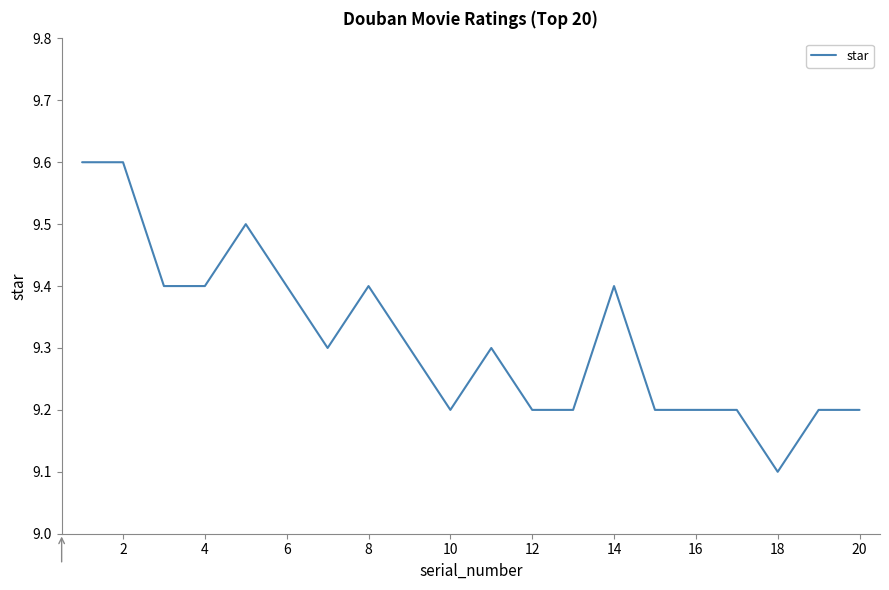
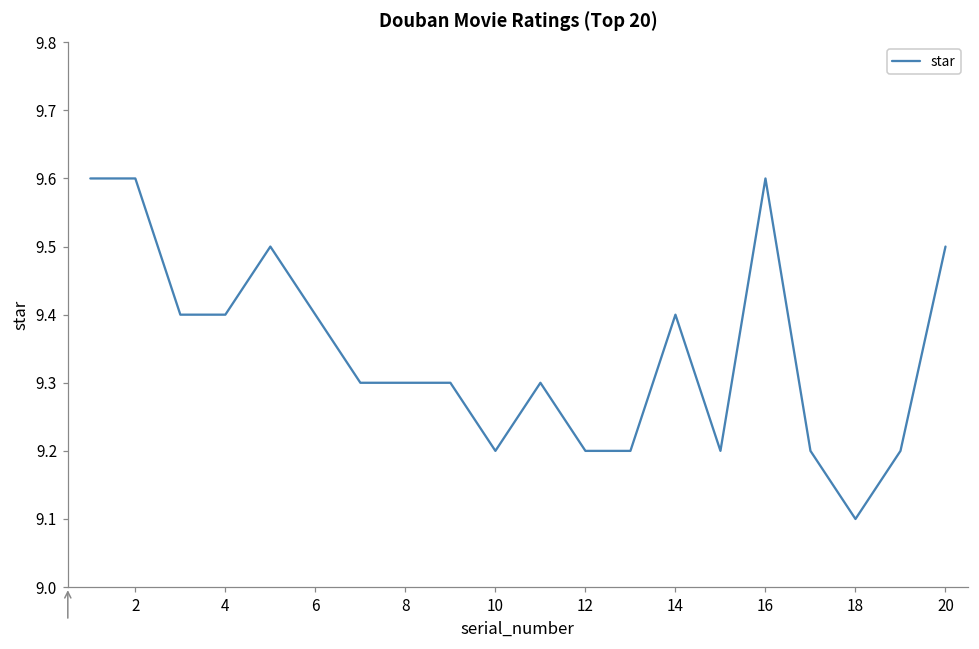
8: 9.4 -> 9.3
16: 9.2 -> 9.6
20: 9.2 -> 9.5
